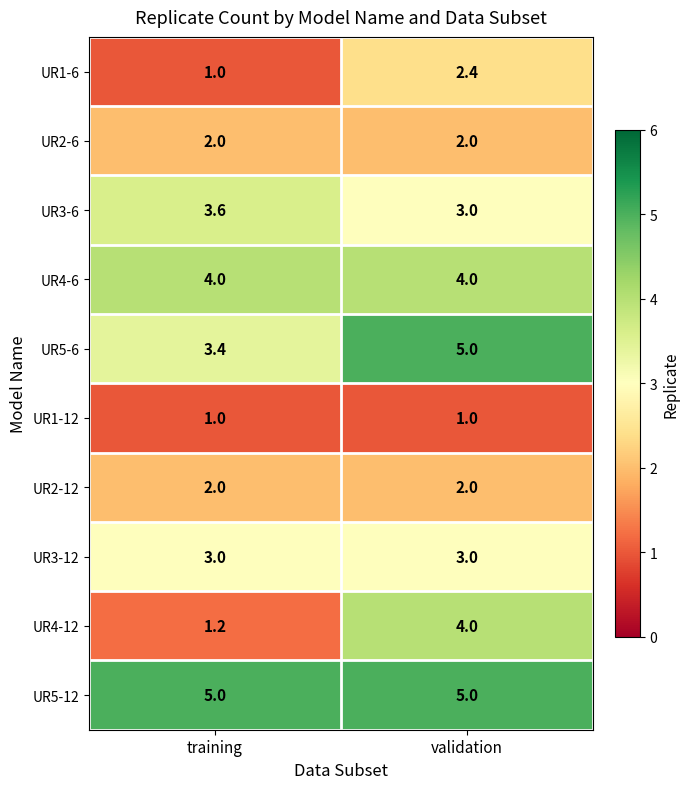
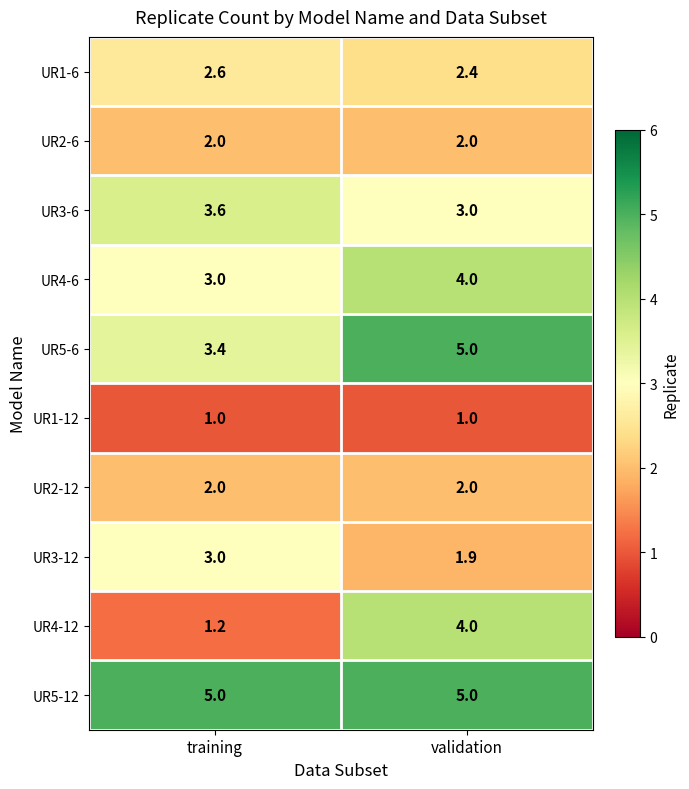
UR1-6, training: 1.0 -> 2.6
UR4-6, training: 4.0 -> 3.0
UR3-12, validation: 3.0 -> 1.9
